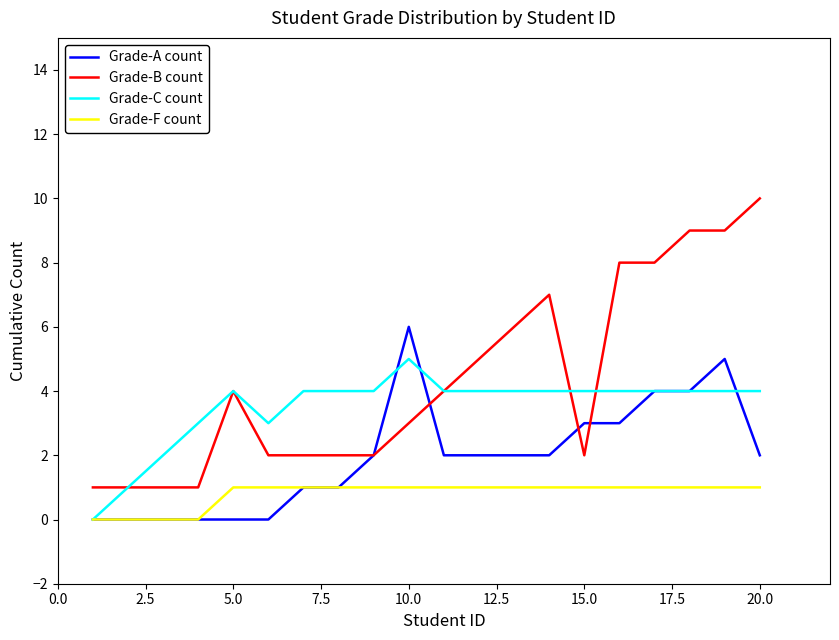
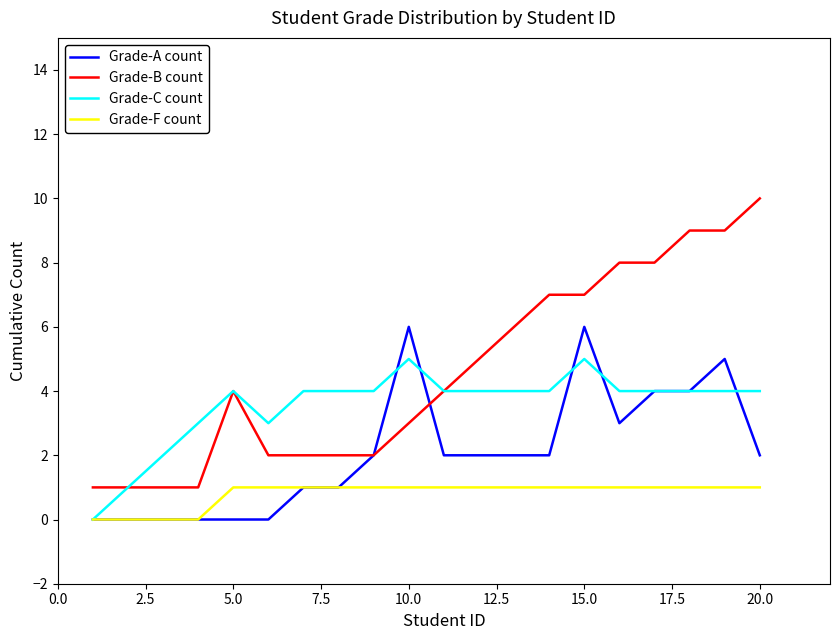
Grade-A count, 15.0: 3 -> 6
Grade-B count, 15.0: 2 -> 7
Grade-C count, 15.0: 4 -> 5
